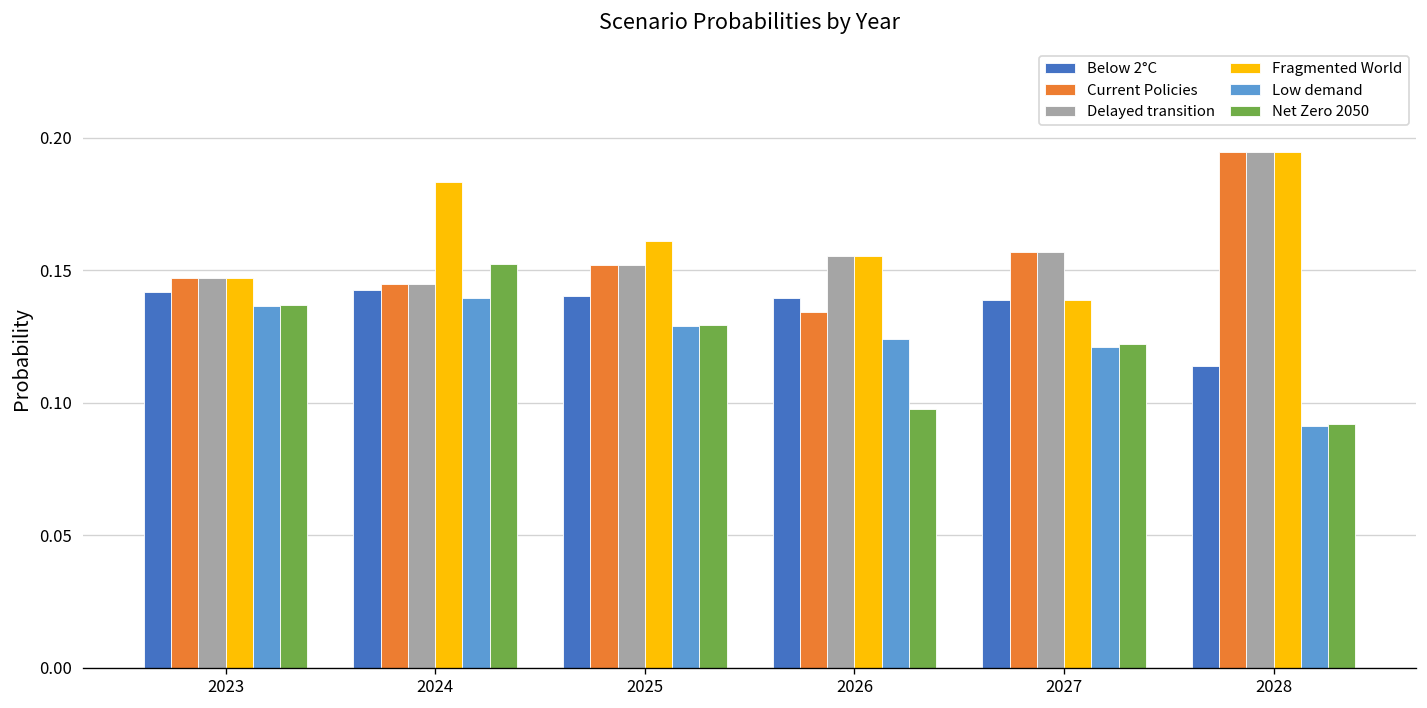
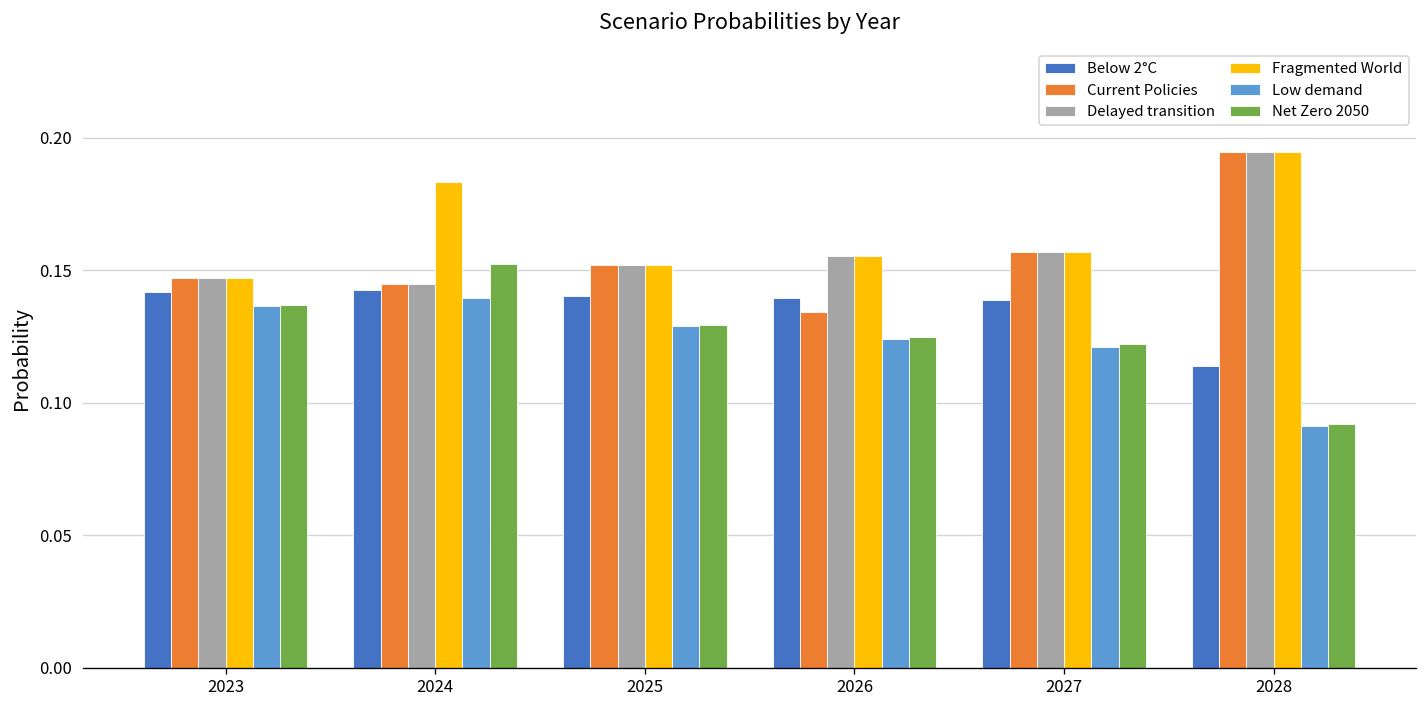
Fragmented World, 2025: 0.161 -> 0.152
Net Zero 2050, 2026: 0.098 -> 0.125
Fragmented World, 2027: 0.139 -> 0.157
